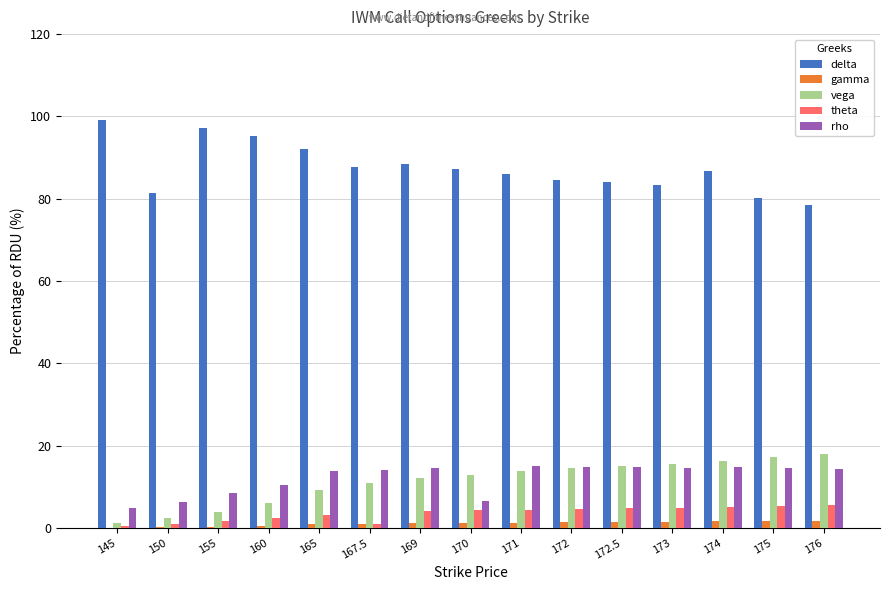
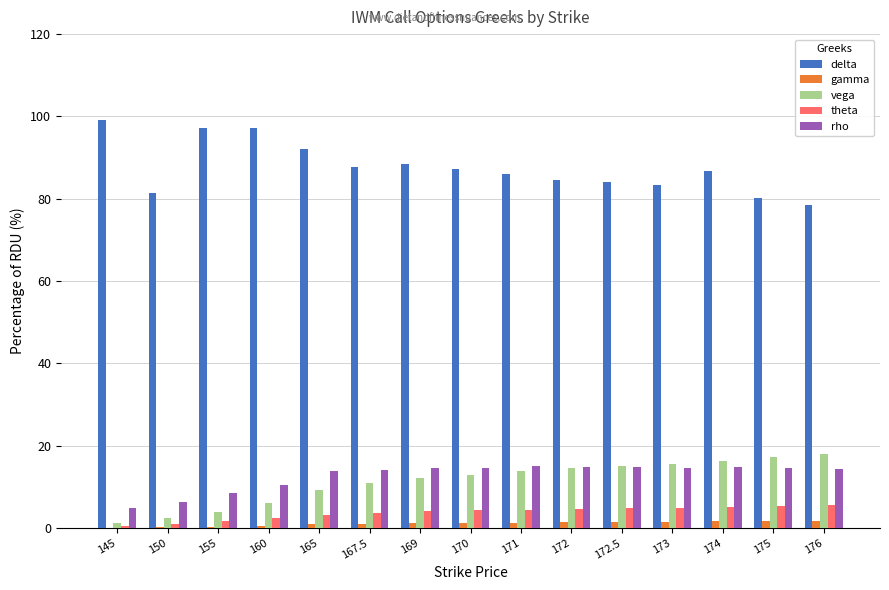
delta, 160: 95 -> 97
theta, 167.5: 1 -> 4
rho, 170: 7 -> 15
